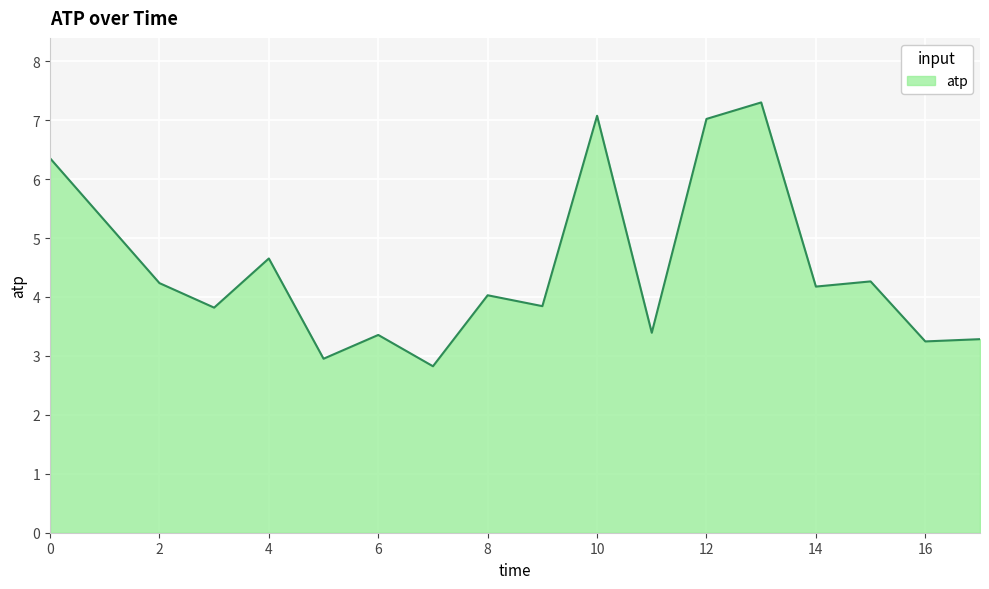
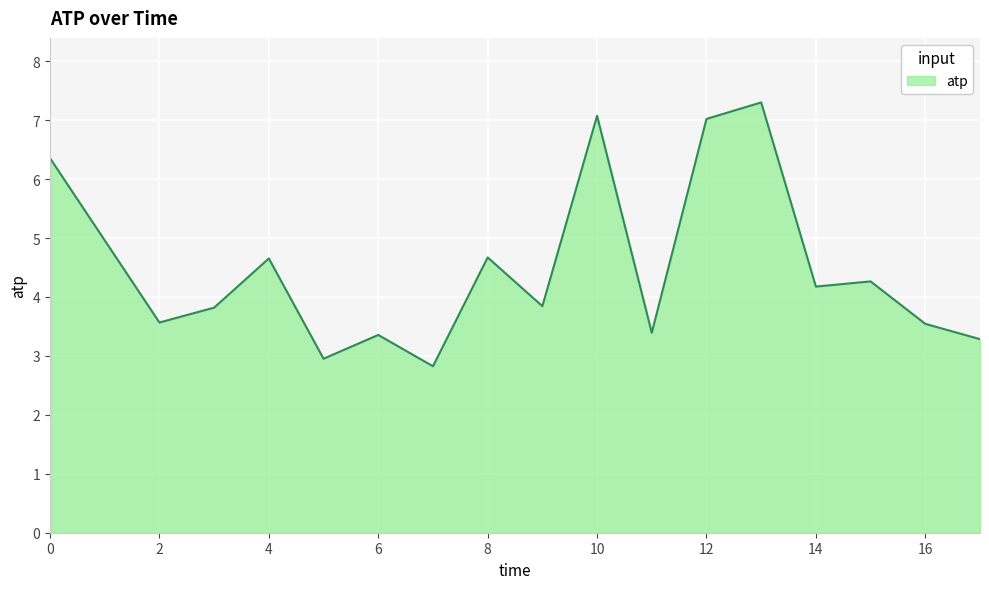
2: 4.2 -> 3.6
8: 4.0 -> 4.7
16: 3.2 -> 3.5
